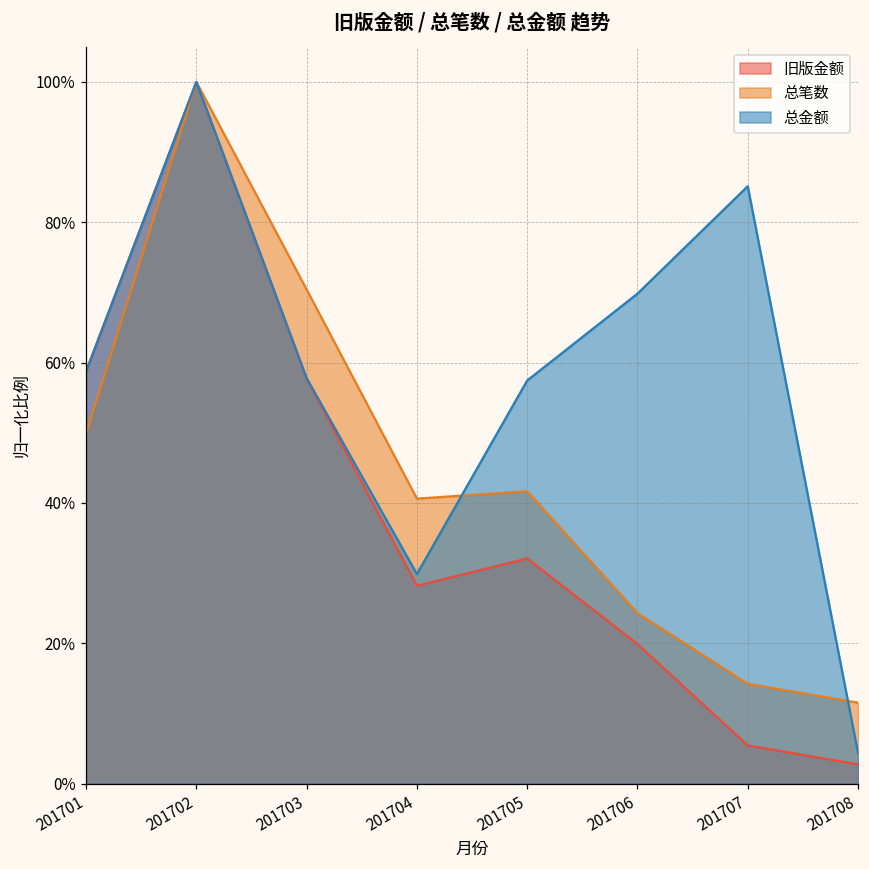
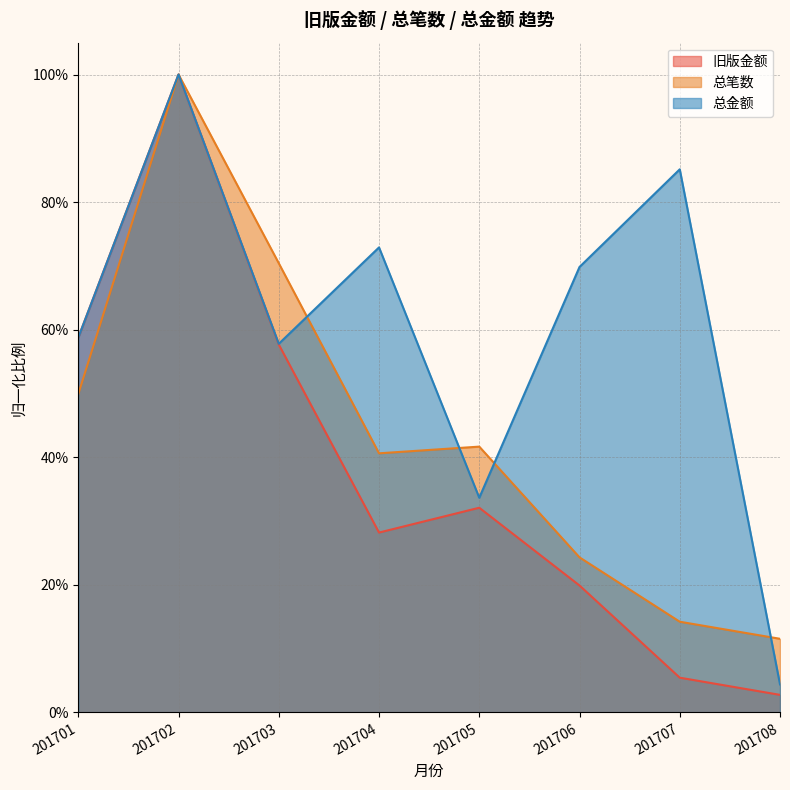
总金额, 201704: 30% -> 73%
总金额, 201705: 57% -> 34%
